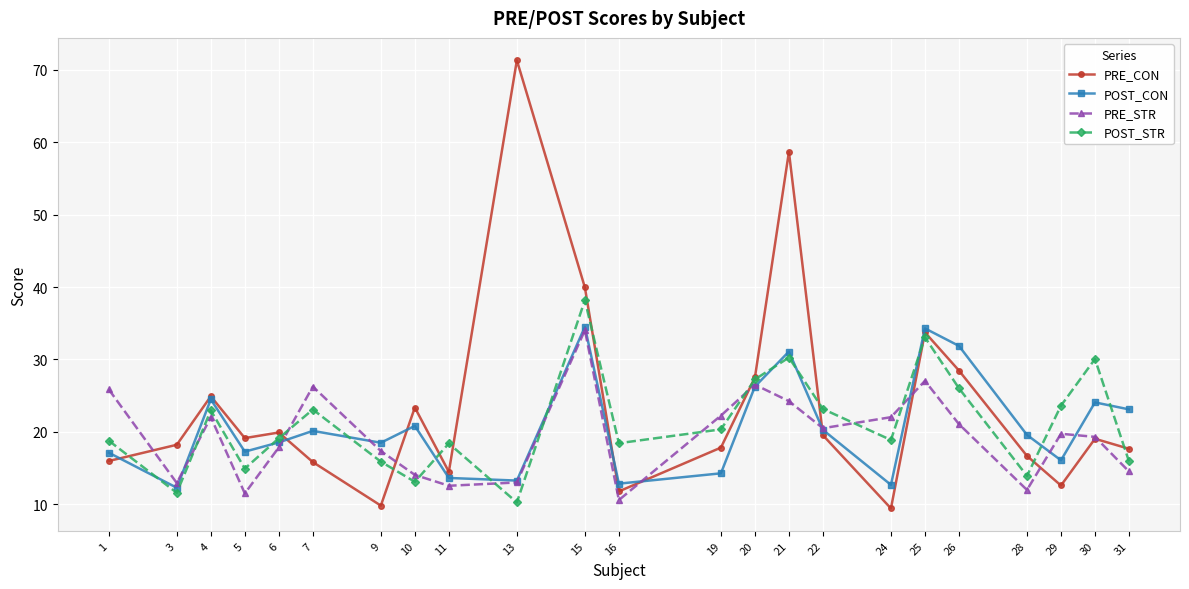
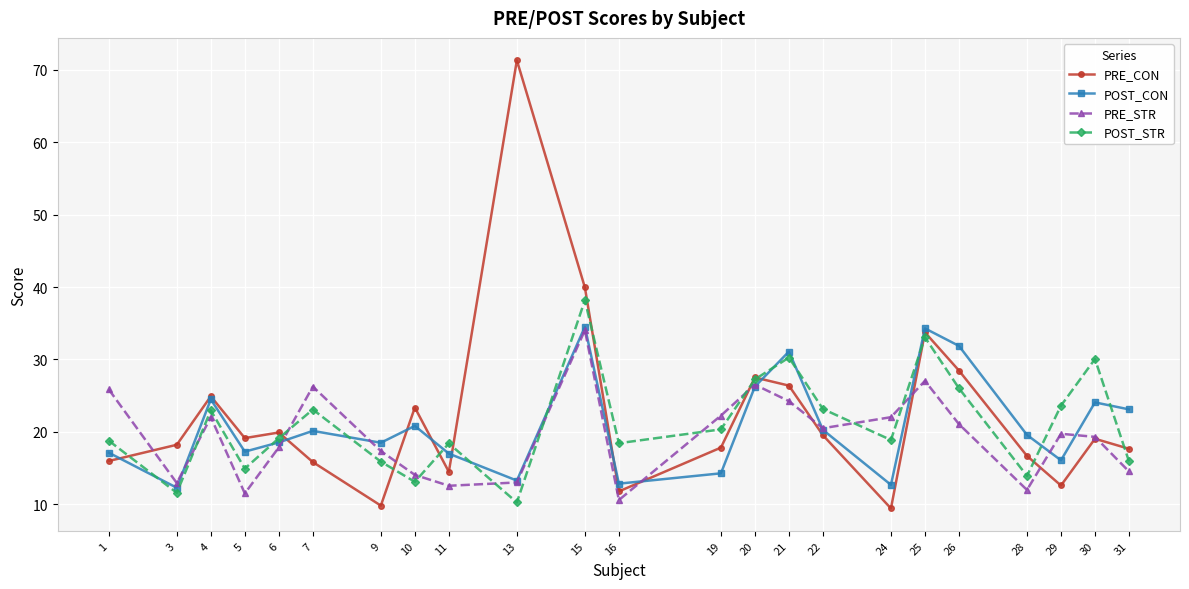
POST_CON, 11: 14 -> 17
PRE_CON, 21: 59 -> 26
